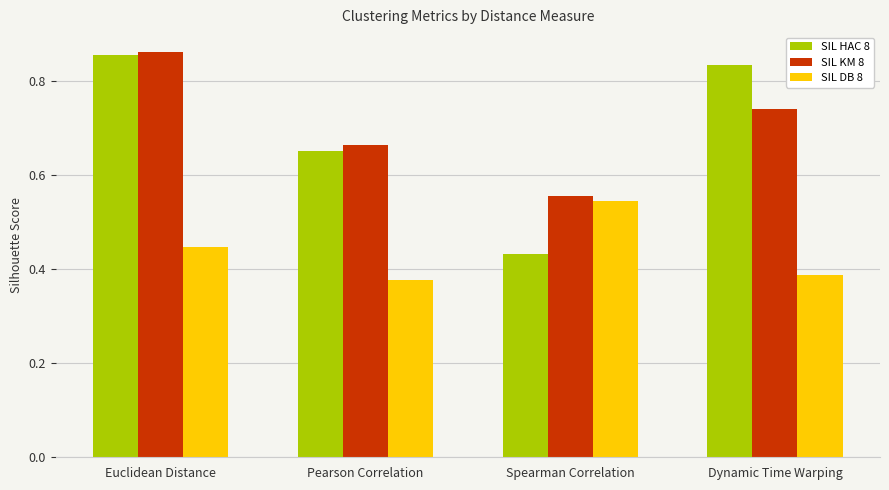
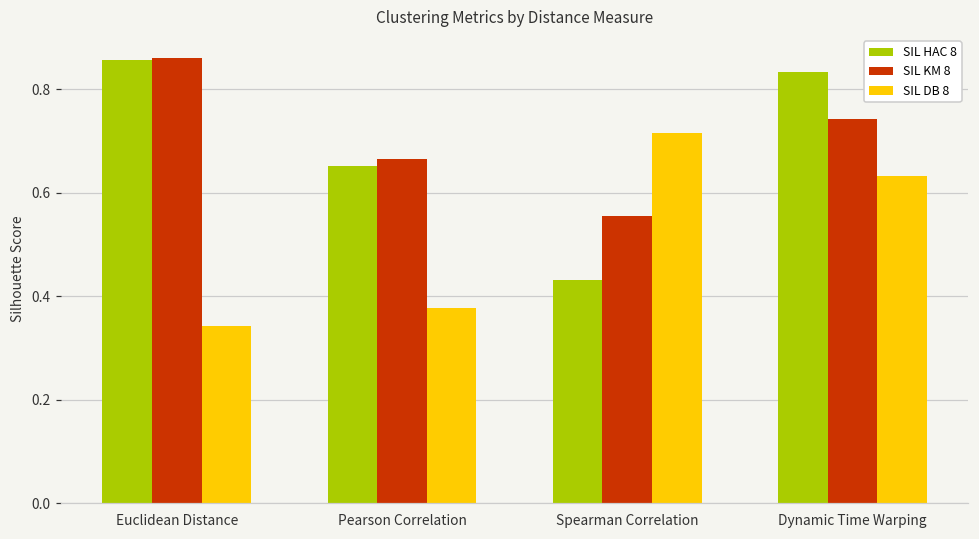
SIL DB 8, Euclidean Distance: 0.45 -> 0.34
SIL DB 8, Spearman Correlation: 0.55 -> 0.72
SIL DB 8, Dynamic Time Warping: 0.39 -> 0.63
